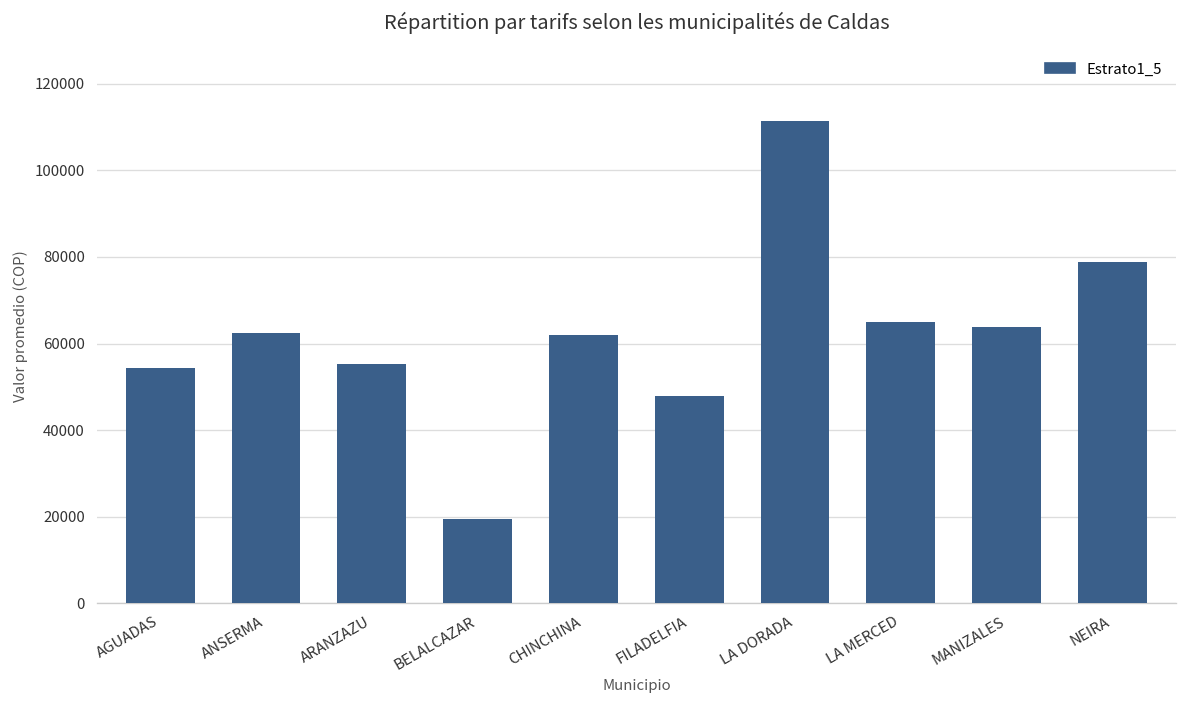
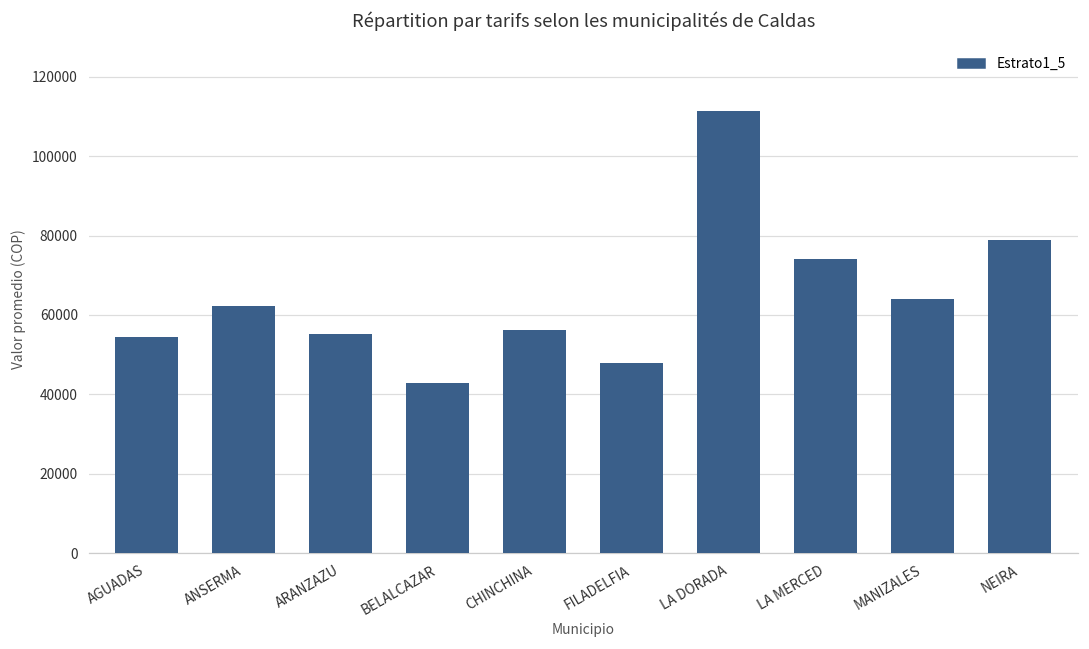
BELALCAZAR: 19000 -> 43000
CHINCHINA: 62000 -> 56000
LA MERCED: 65000 -> 74000
